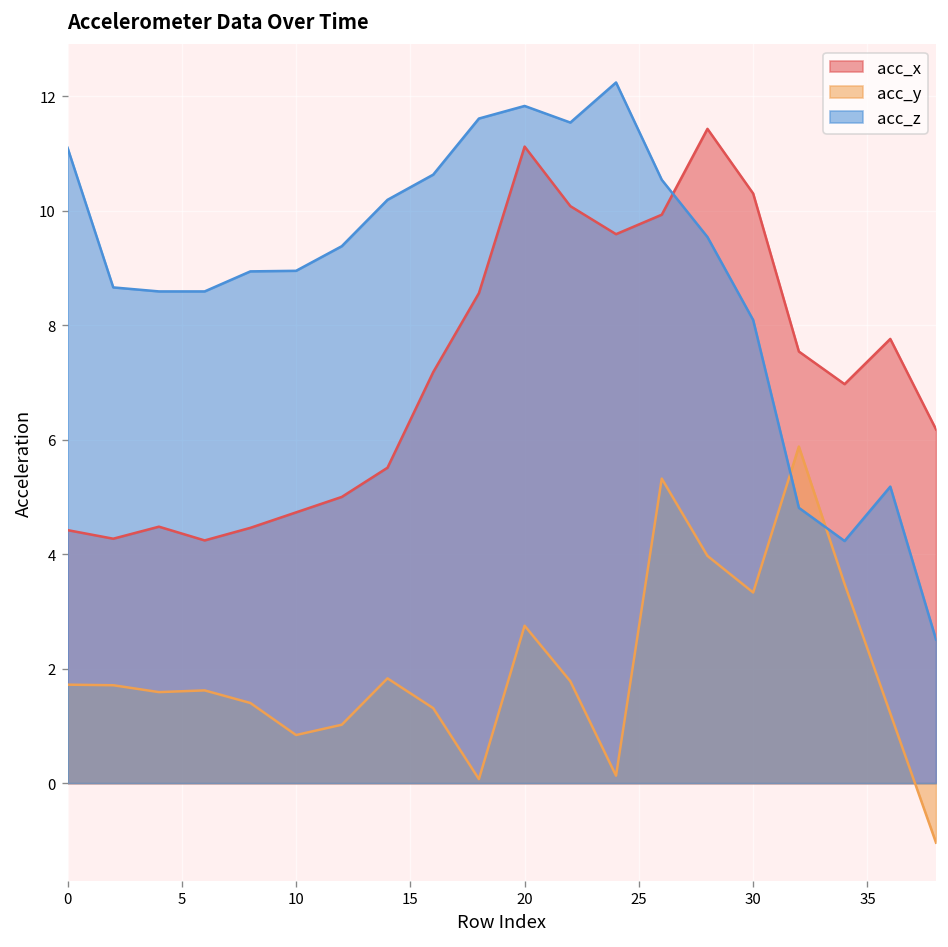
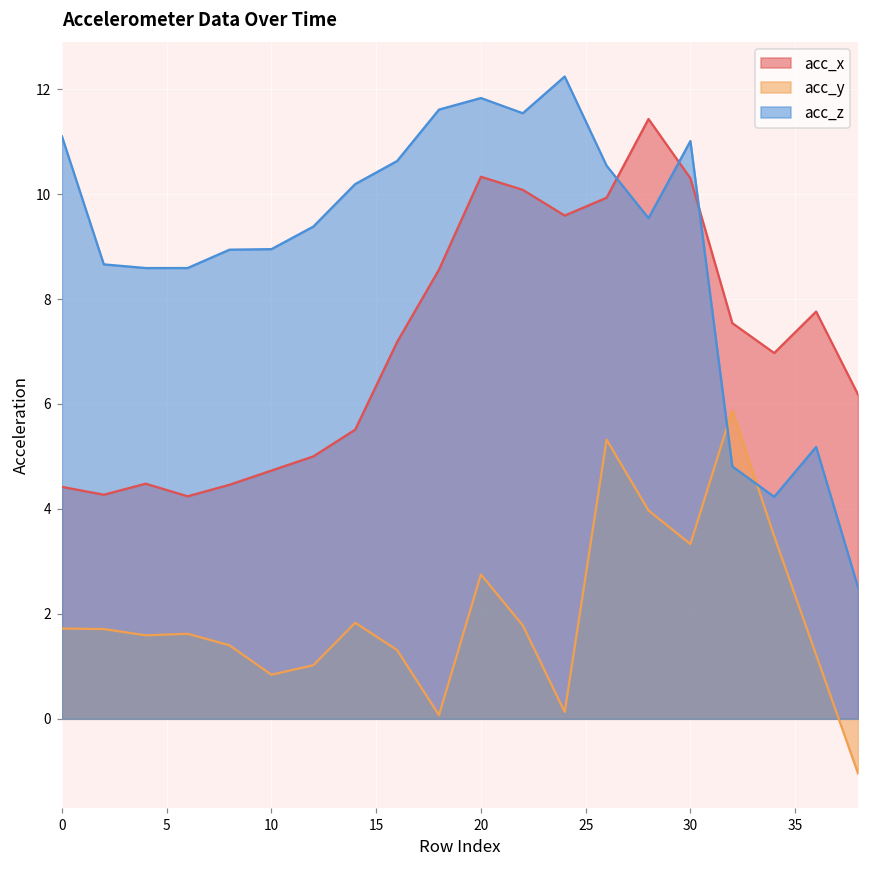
acc_x, 20: 11.1 -> 10.3
acc_z, 30: 8.1 -> 11.0
